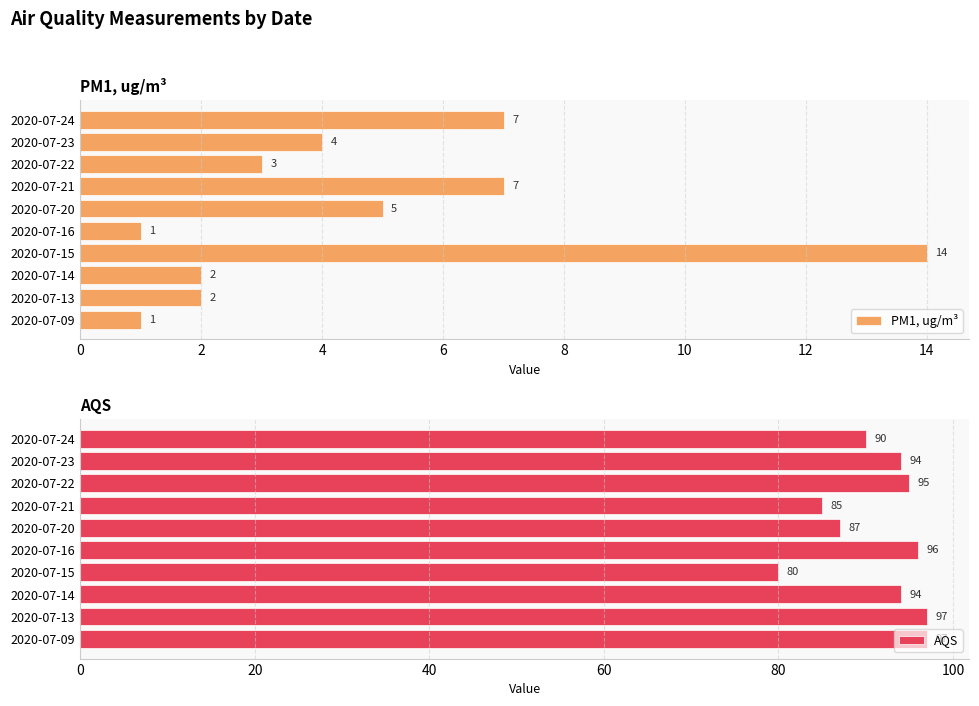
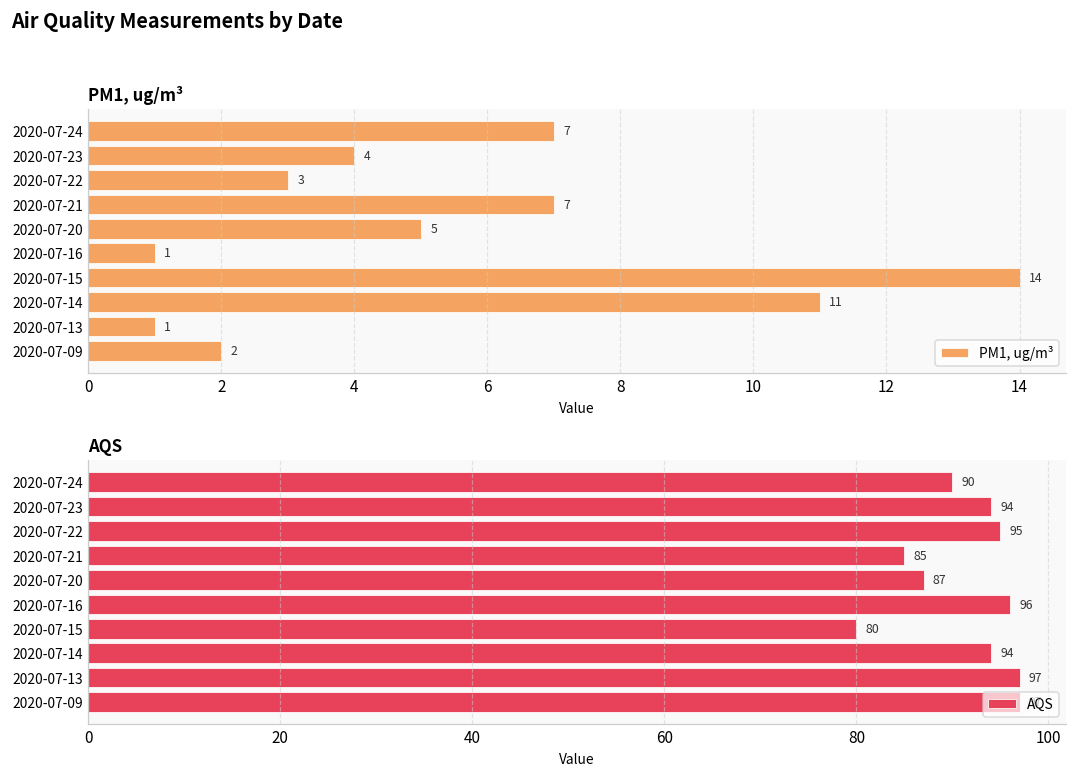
PM1, ug/m³, 2020-07-14: 2 -> 11
PM1, ug/m³, 2020-07-13: 2 -> 1
PM1, ug/m³, 2020-07-09: 1 -> 2
